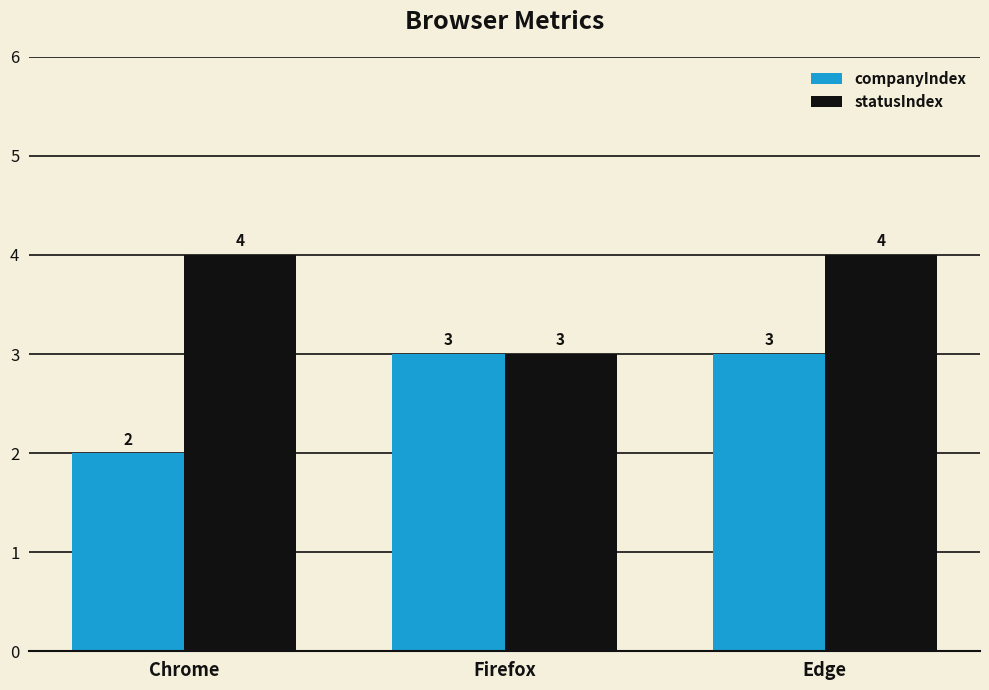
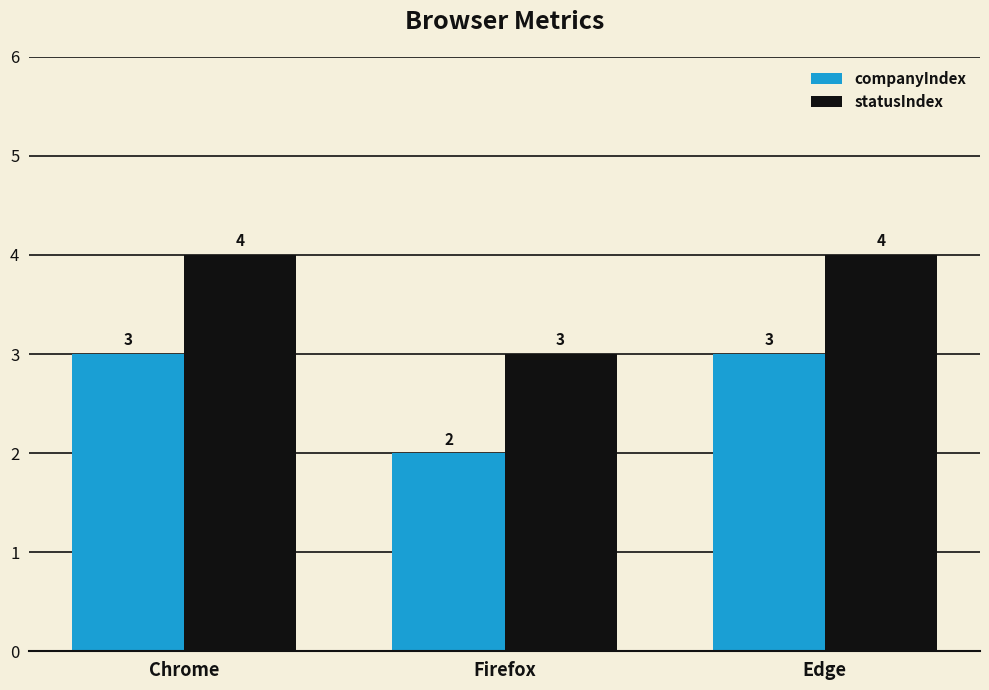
companyIndex, Chrome: 2 -> 3
companyIndex, Firefox: 3 -> 2
